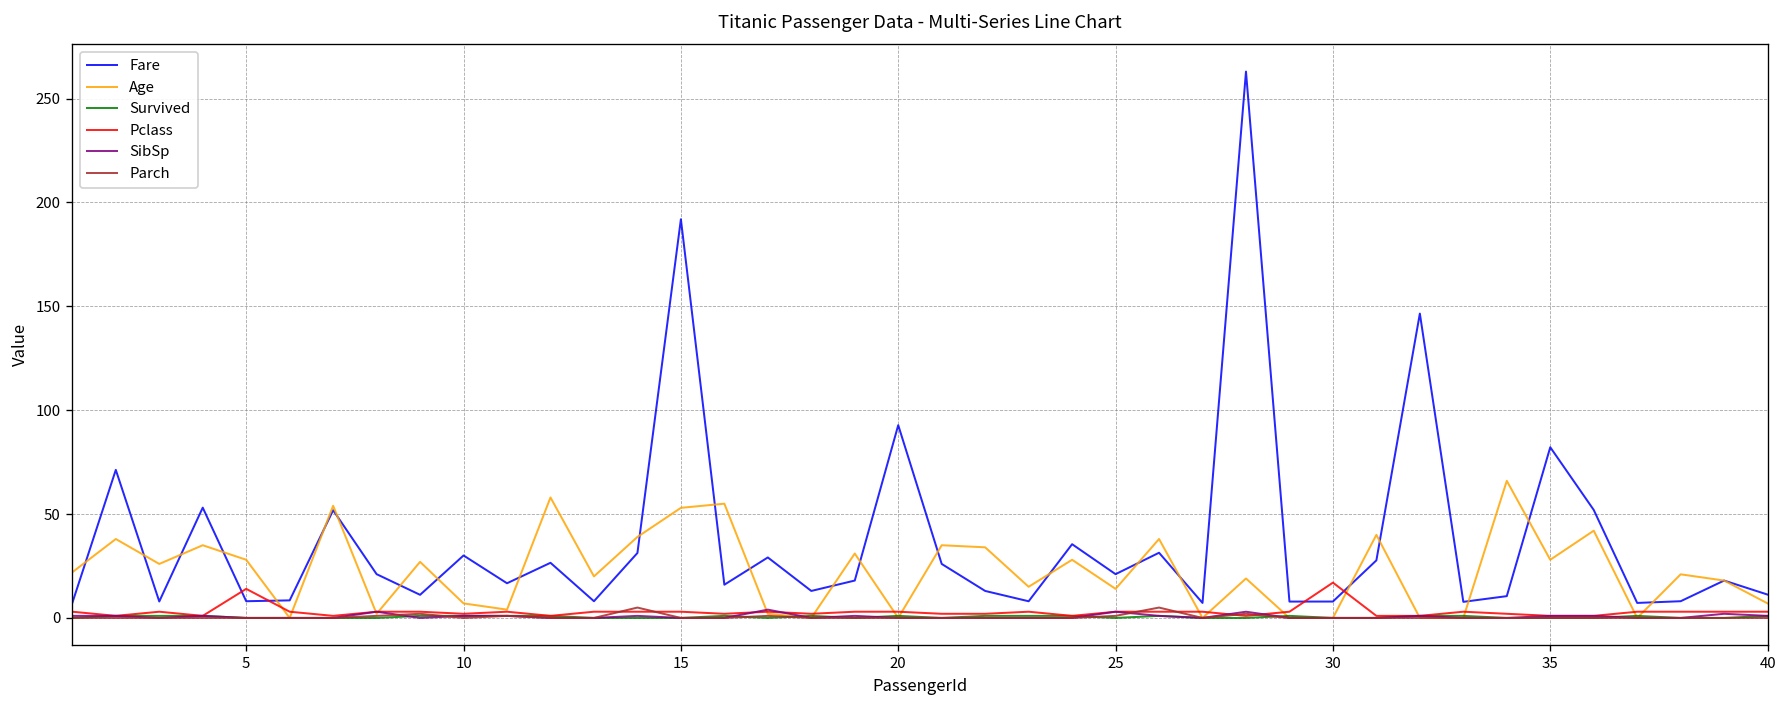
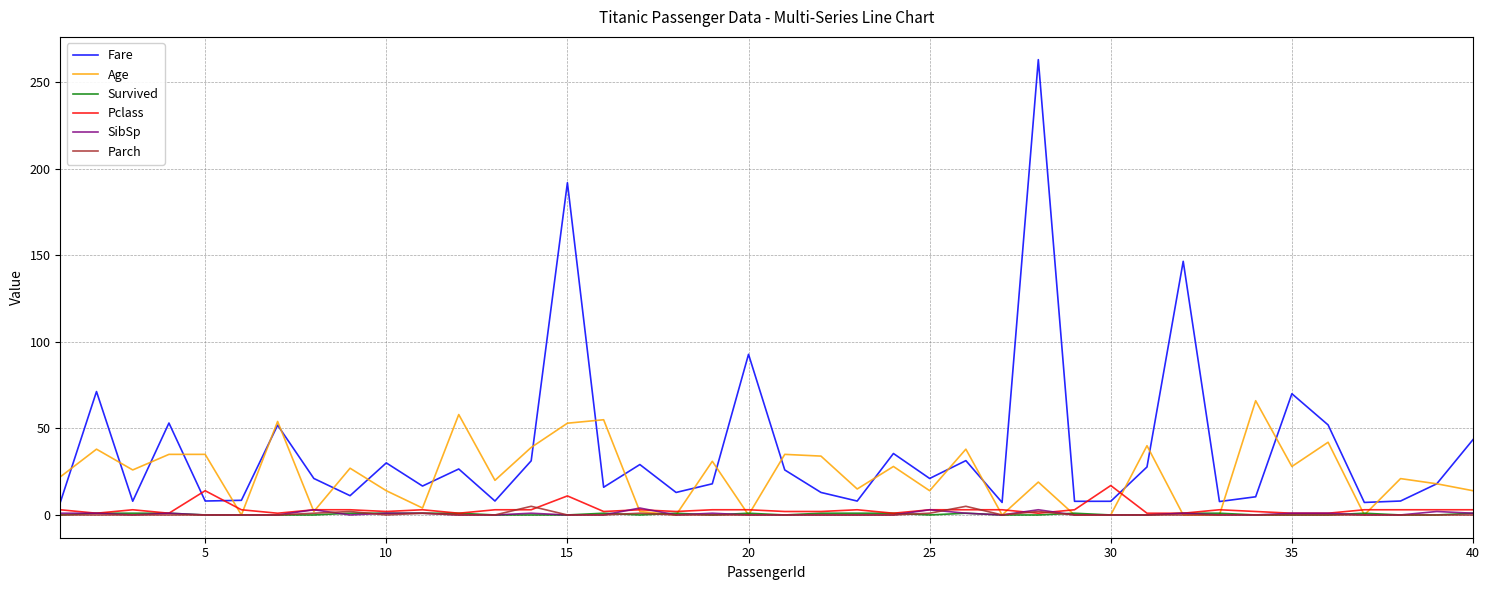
Age, 5: 28 -> 35
Age, 10: 7 -> 14
Pclass, 15: 3 -> 11
Fare, 35: 82 -> 70
Fare, 40: 11 -> 44
Age, 40: 7 -> 14
